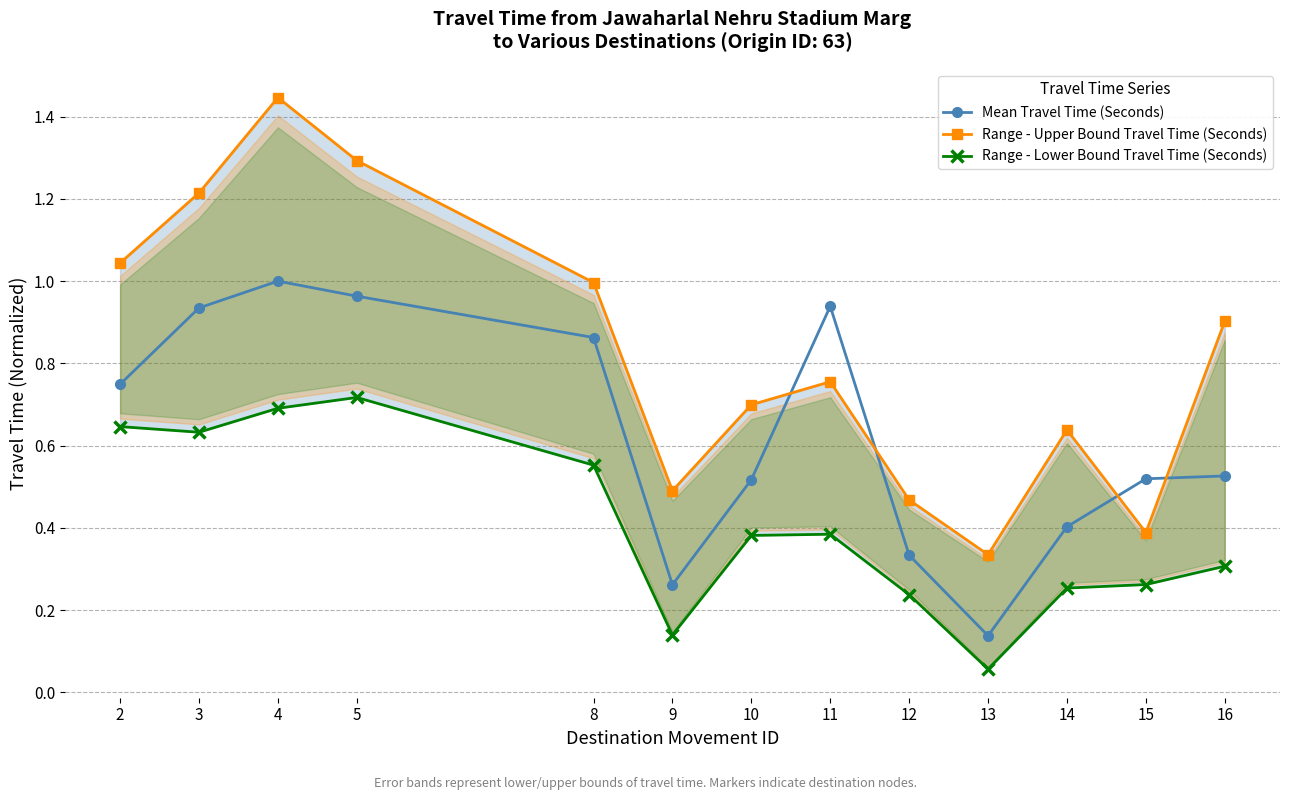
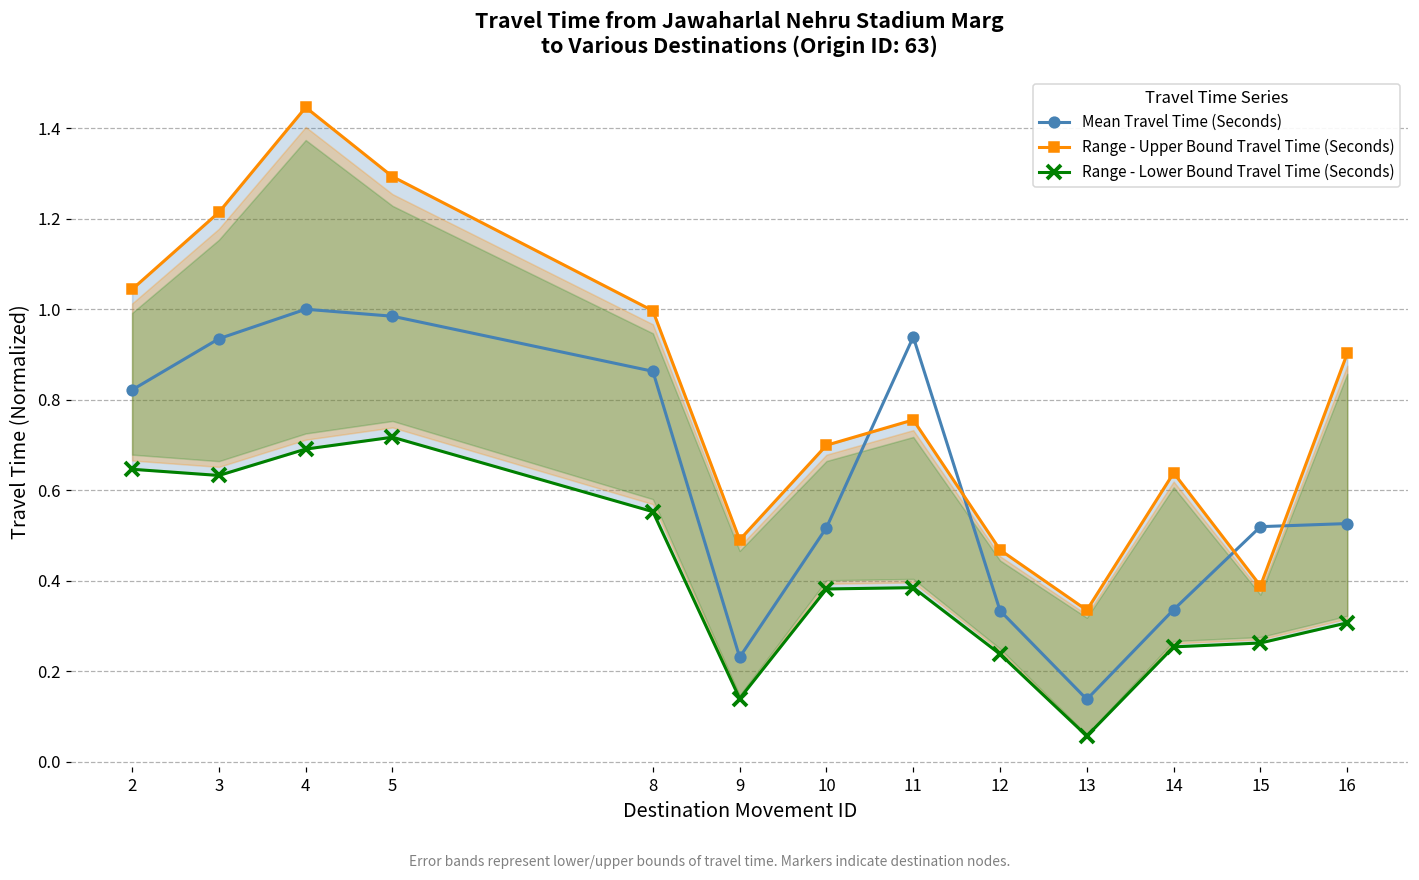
Mean Travel Time (Seconds), 2: 0.75 -> 0.82
Mean Travel Time (Seconds), 5: 0.96 -> 0.98
Mean Travel Time (Seconds), 9: 0.26 -> 0.23
Mean Travel Time (Seconds), 14: 0.40 -> 0.34
